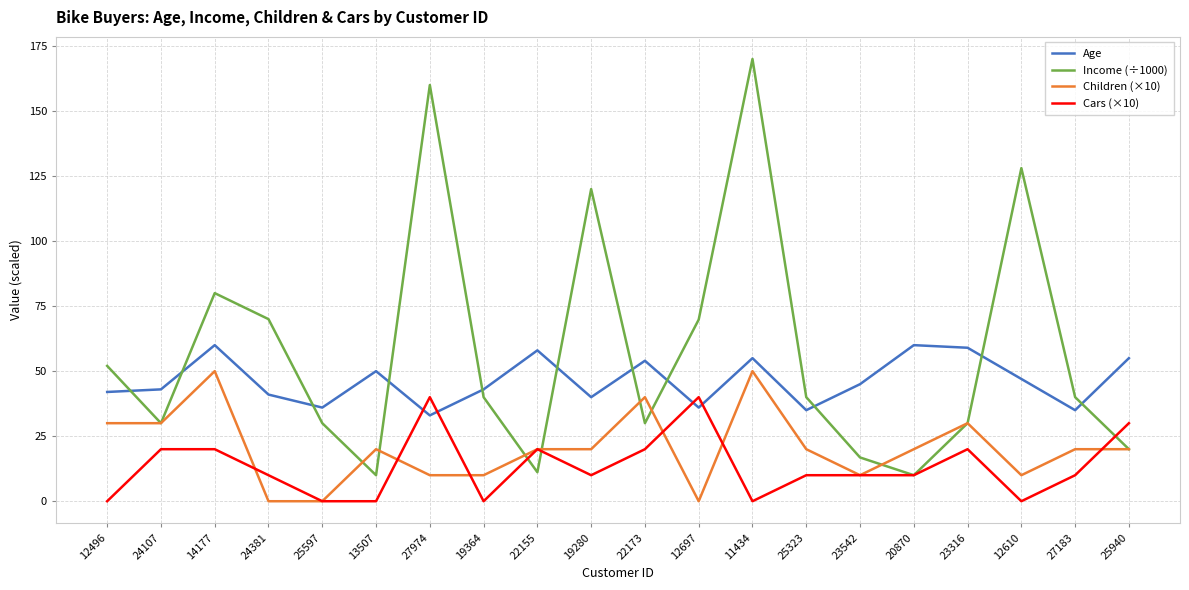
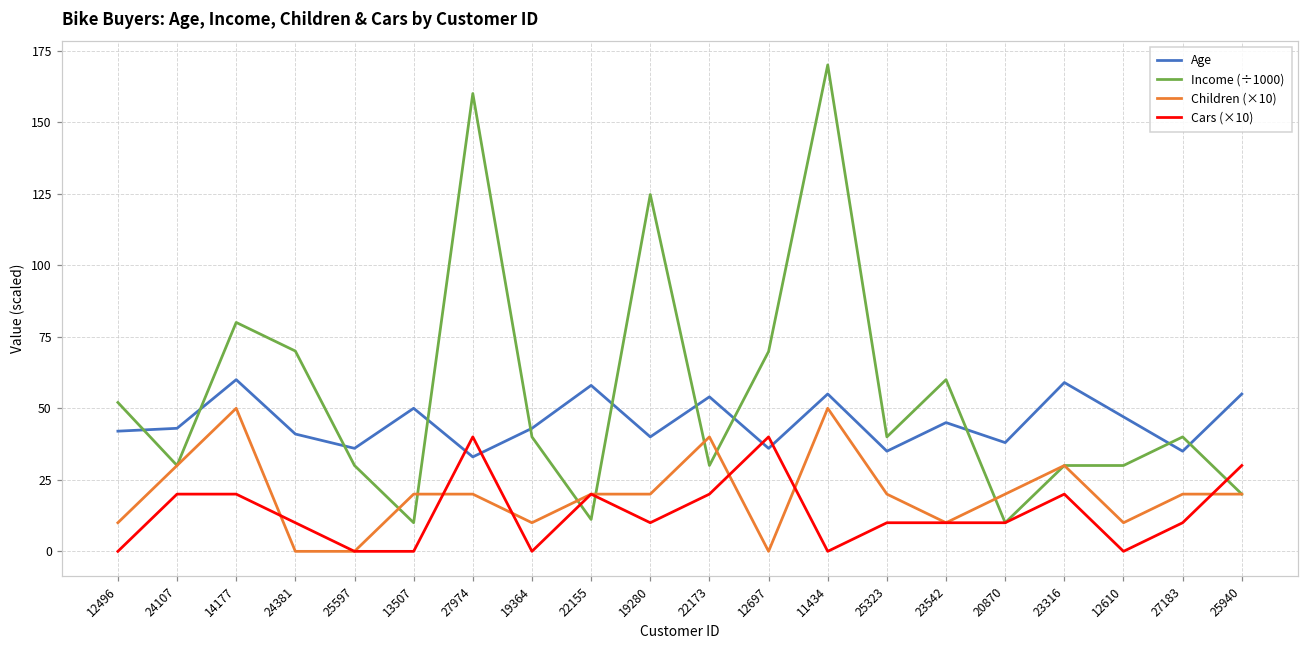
Children (×10), 12496: 30 -> 10
Children (×10), 27974: 10 -> 20
Income (÷1000), 19280: 120 -> 125
Income (÷1000), 23542: 17 -> 60
Age, 20870: 60 -> 38
Income (÷1000), 12610: 128 -> 30
